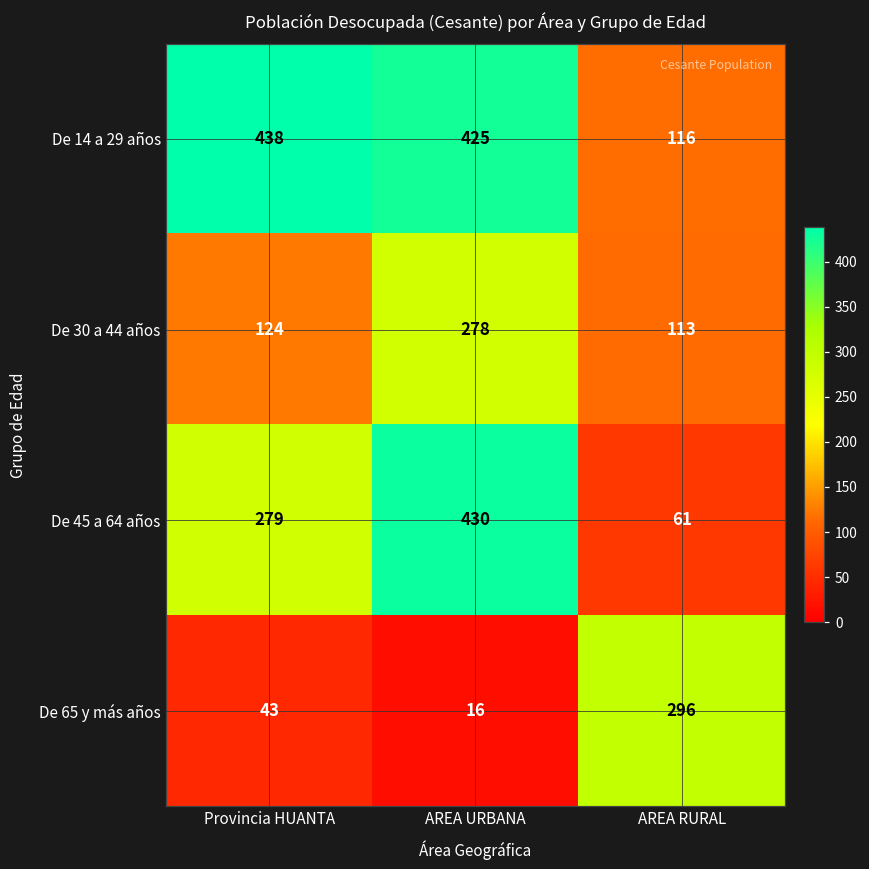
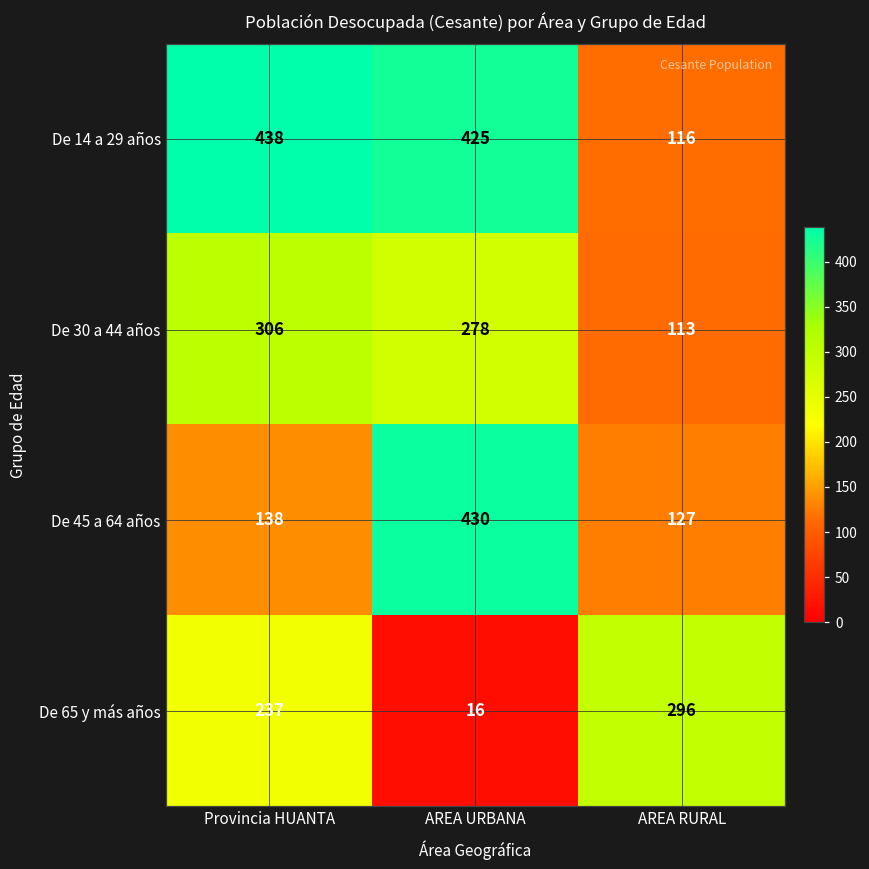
De 30 a 44 años, Provincia HUANTA: 124 -> 306
De 45 a 64 años, Provincia HUANTA: 279 -> 138
De 45 a 64 años, AREA RURAL: 61 -> 127
De 65 y más años, Provincia HUANTA: 43 -> 237
